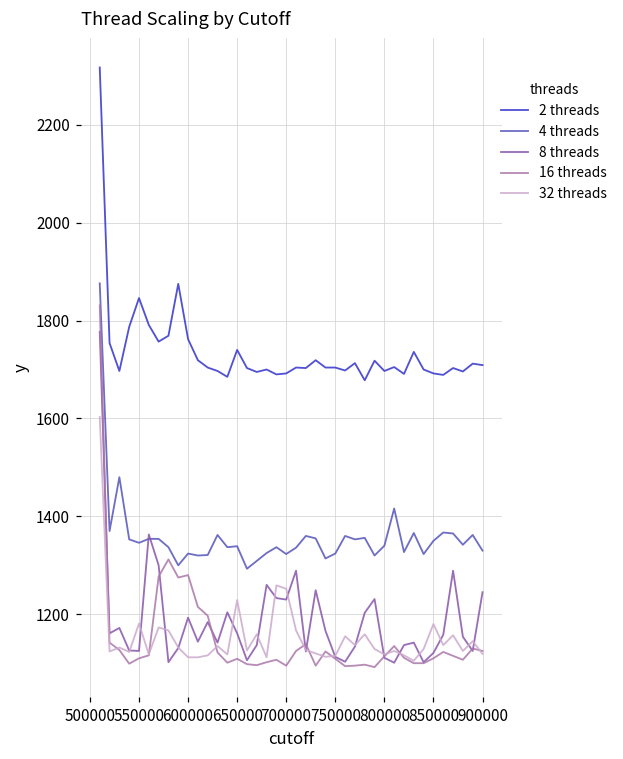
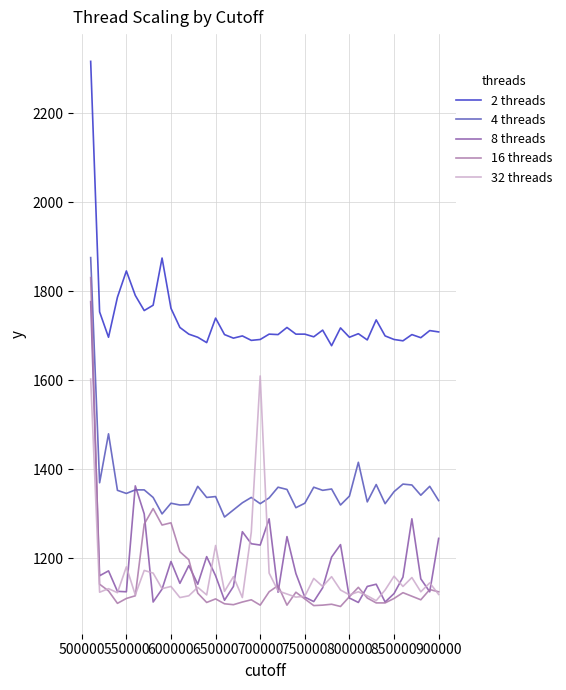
32 threads, 600000: 1110 -> 1140
32 threads, 700000: 1250 -> 1610
32 threads, 850000: 1180 -> 1160
